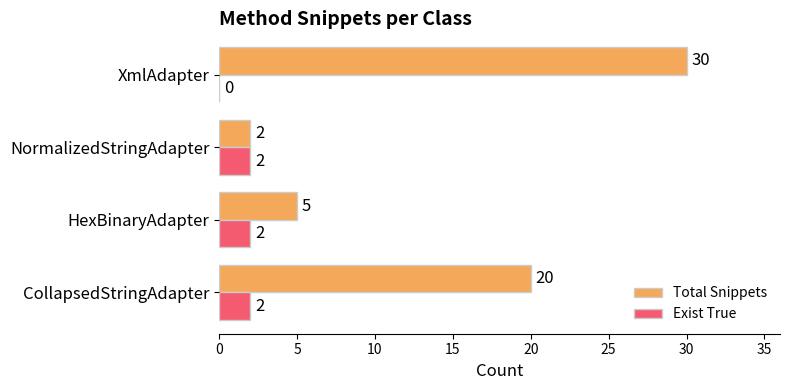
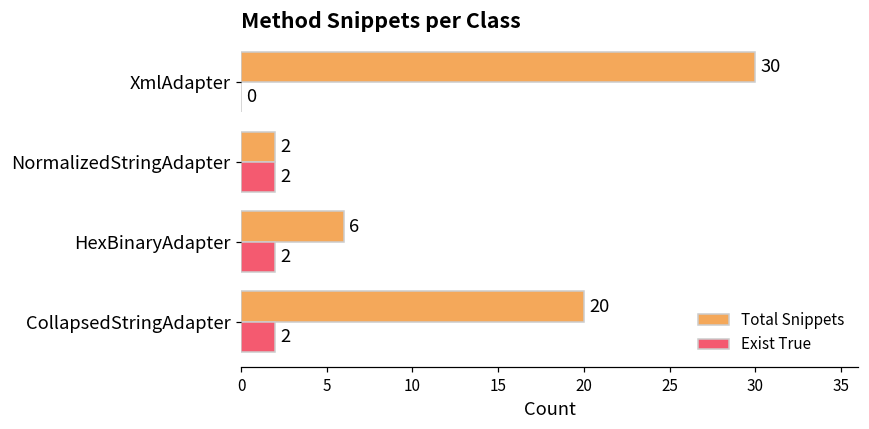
Total Snippets, HexBinaryAdapter: 5 -> 6
